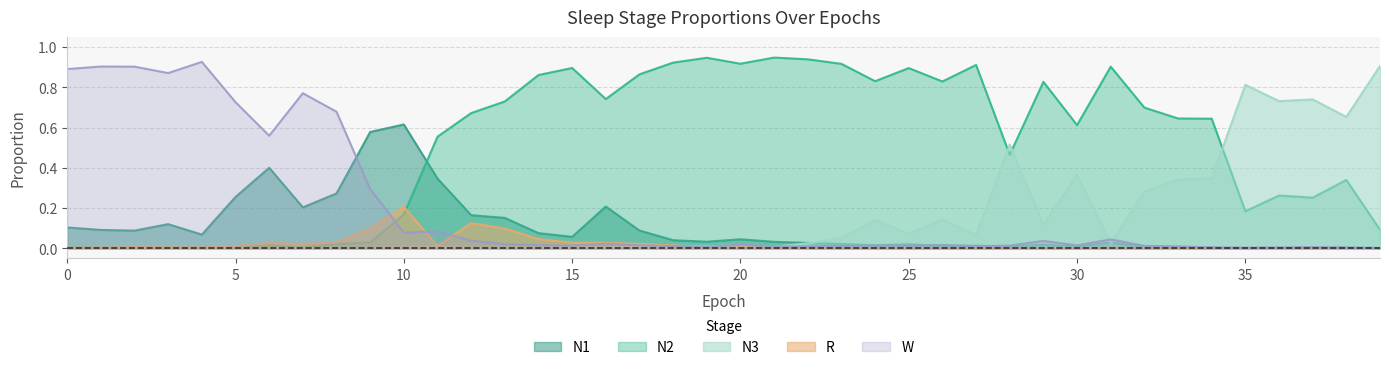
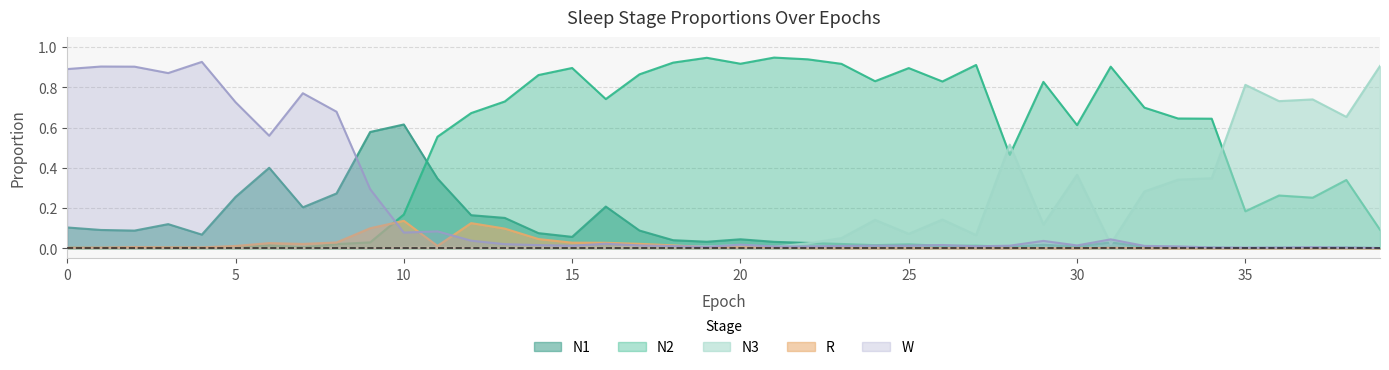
R, 10: 0.21 -> 0.14
